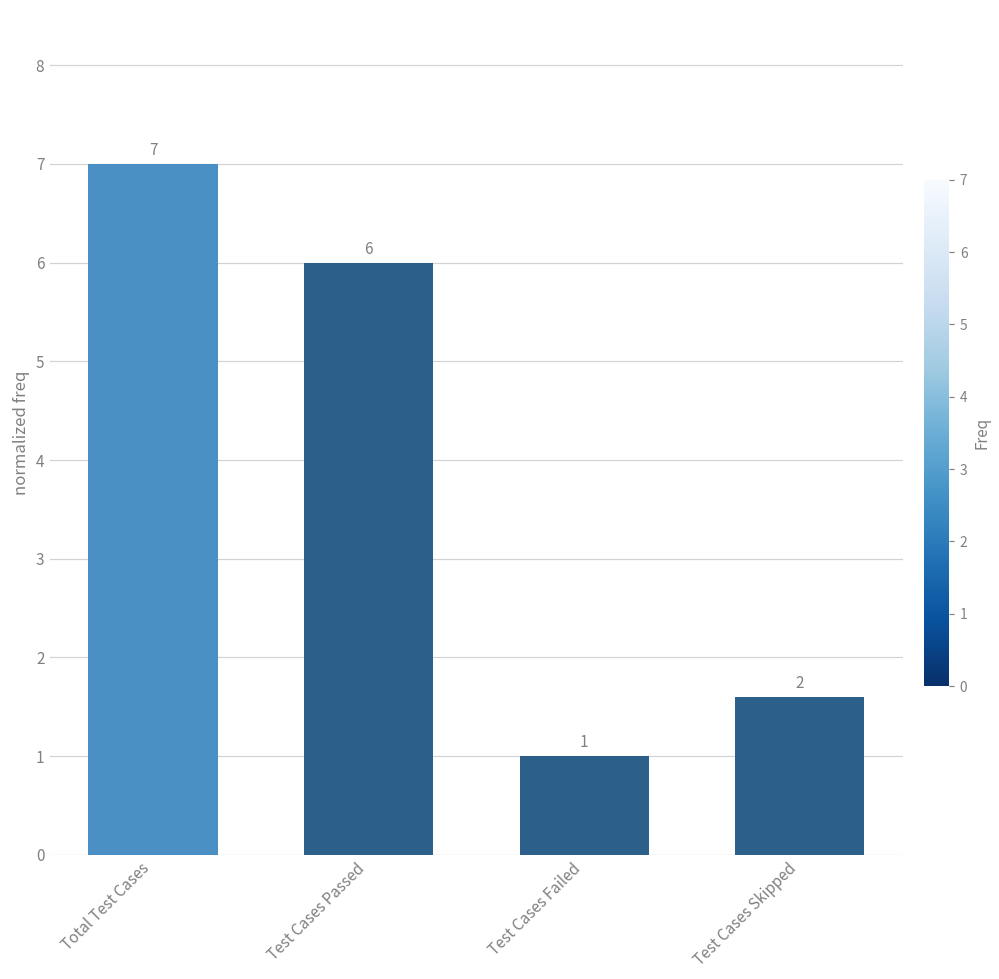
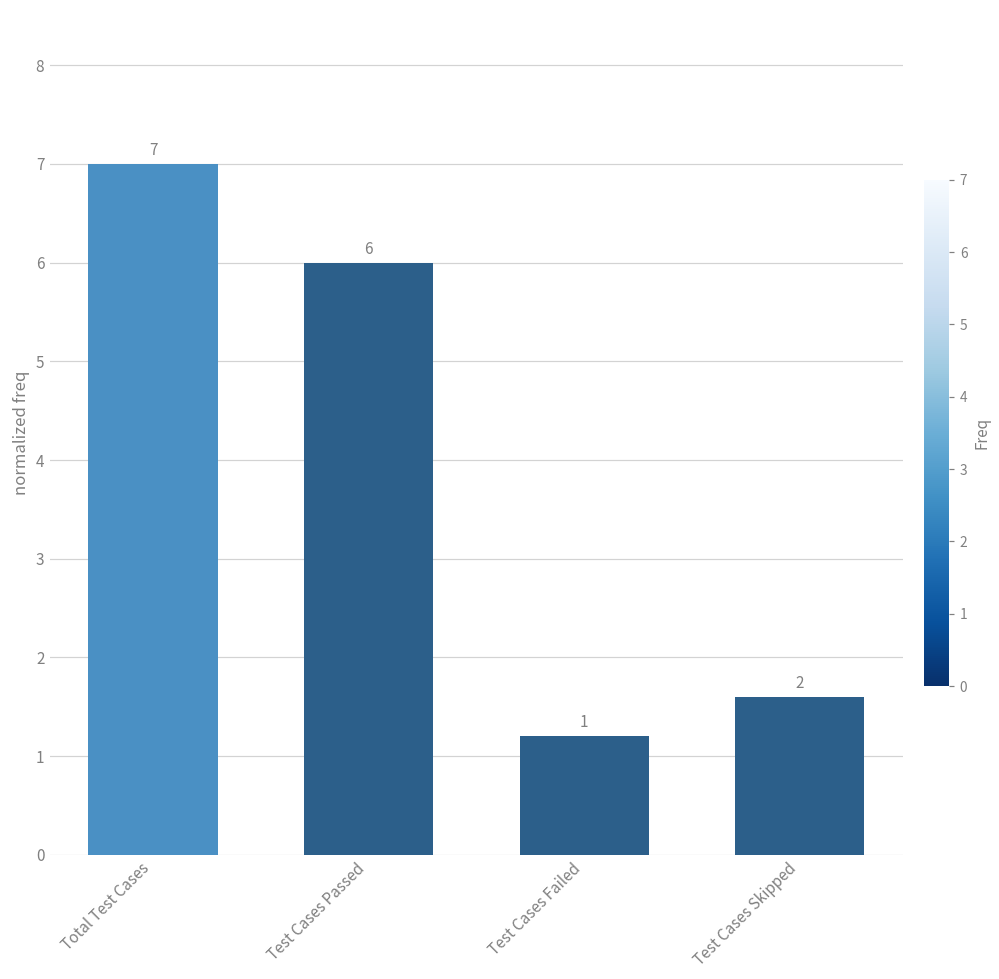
Test Cases Failed: 1.0 -> 1.2
